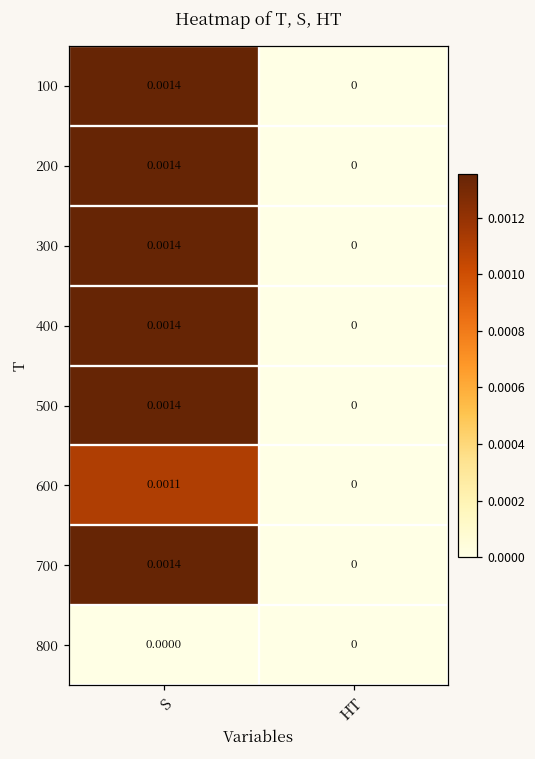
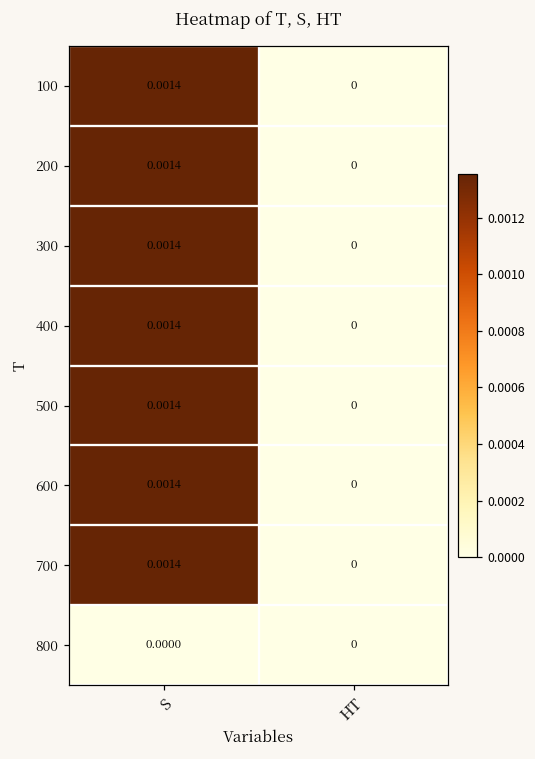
600, S: 0.0011 -> 0.0014
